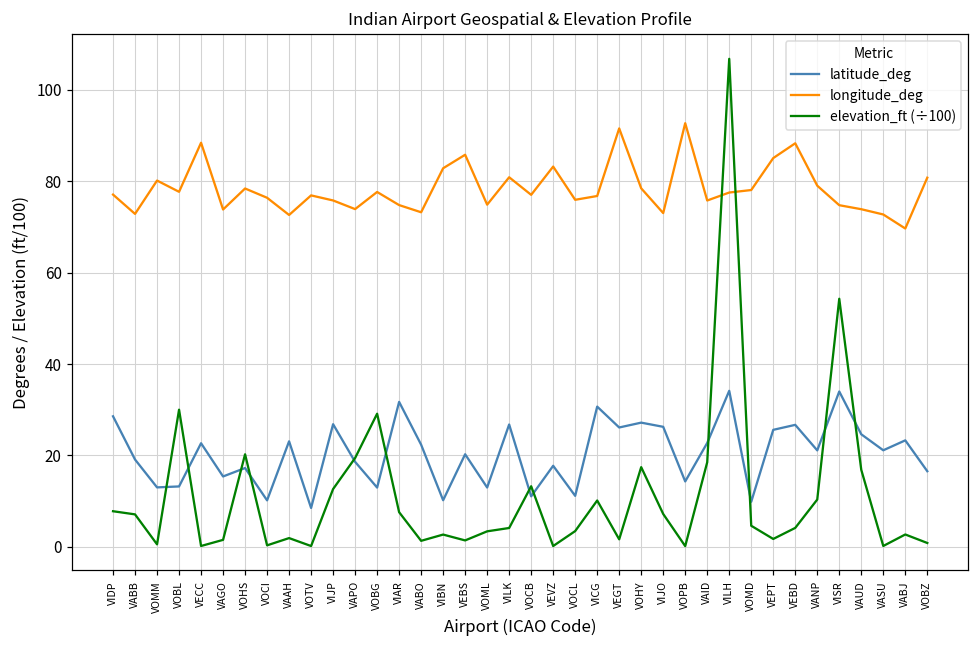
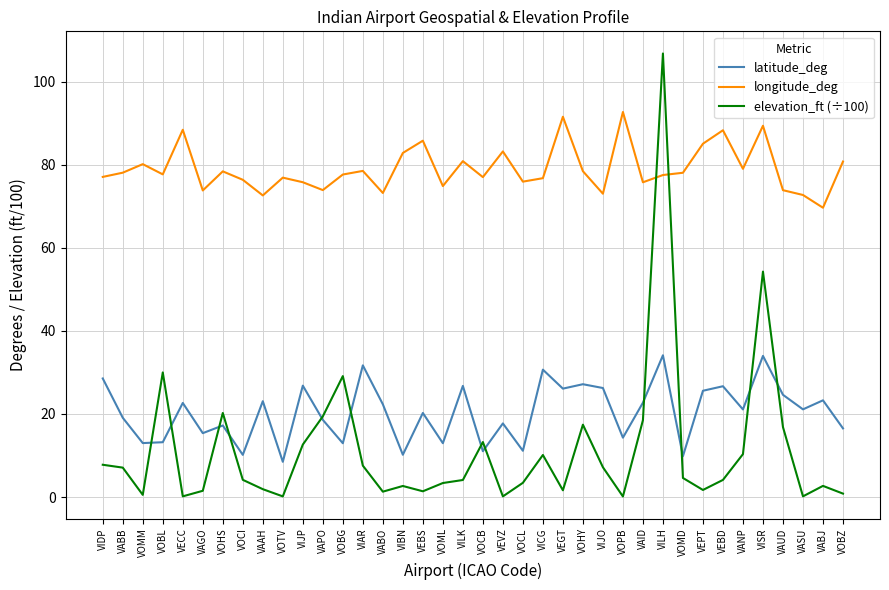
longitude_deg, VABB: 73 -> 78
elevation_ft (÷100), VOCI: 0 -> 4
longitude_deg, VIAR: 75 -> 79
longitude_deg, VISR: 75 -> 89
